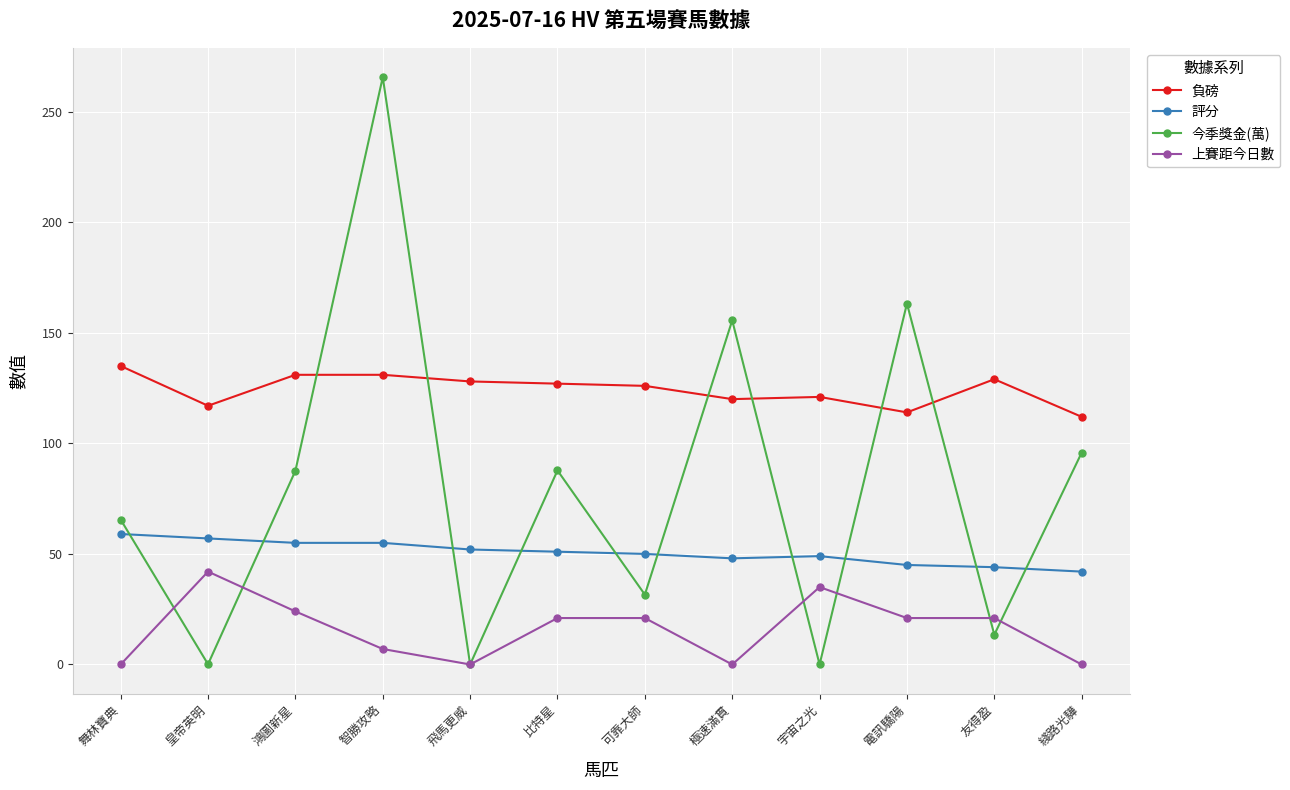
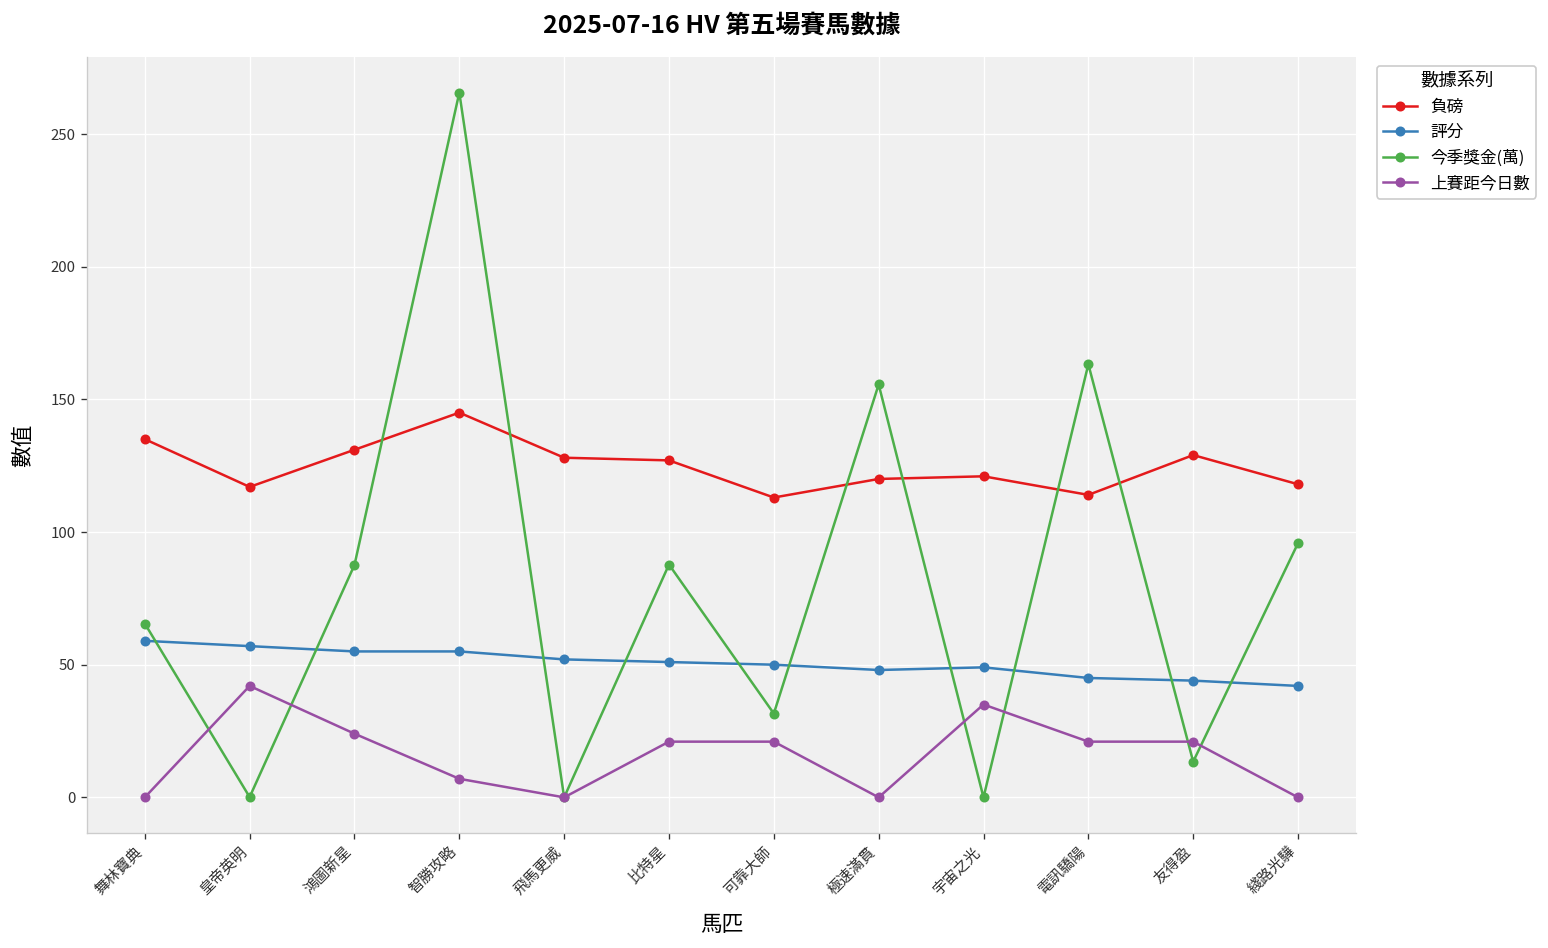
負磅, 智勝攻略: 131 -> 145
負磅, 可靠大師: 126 -> 113
負磅, 綫路光驊: 112 -> 118
